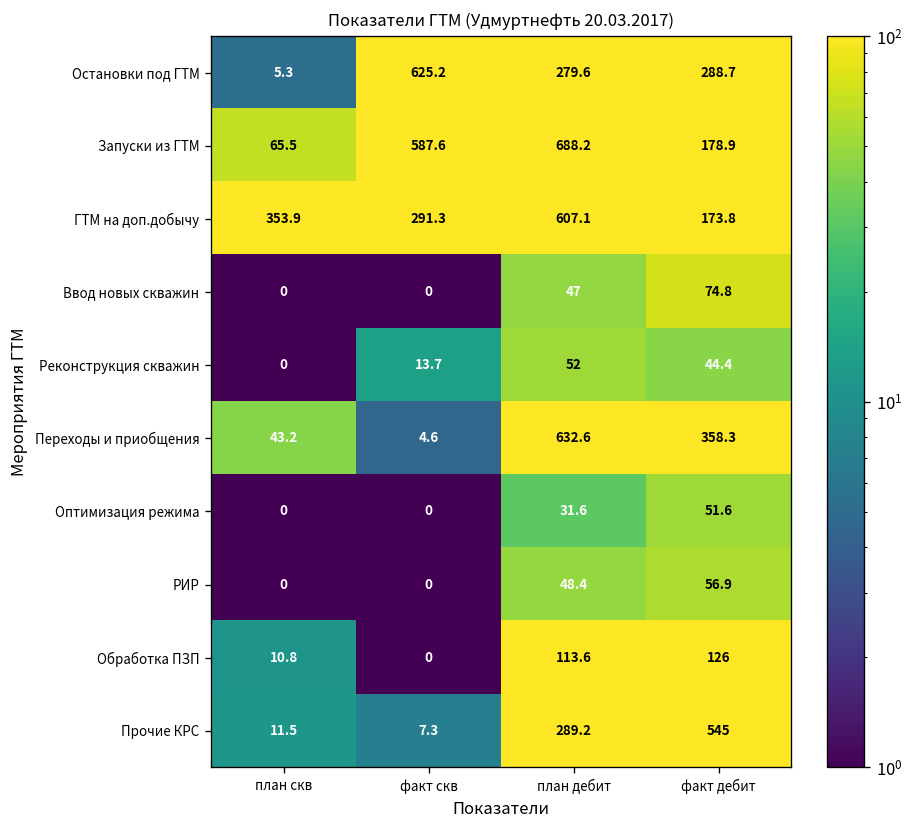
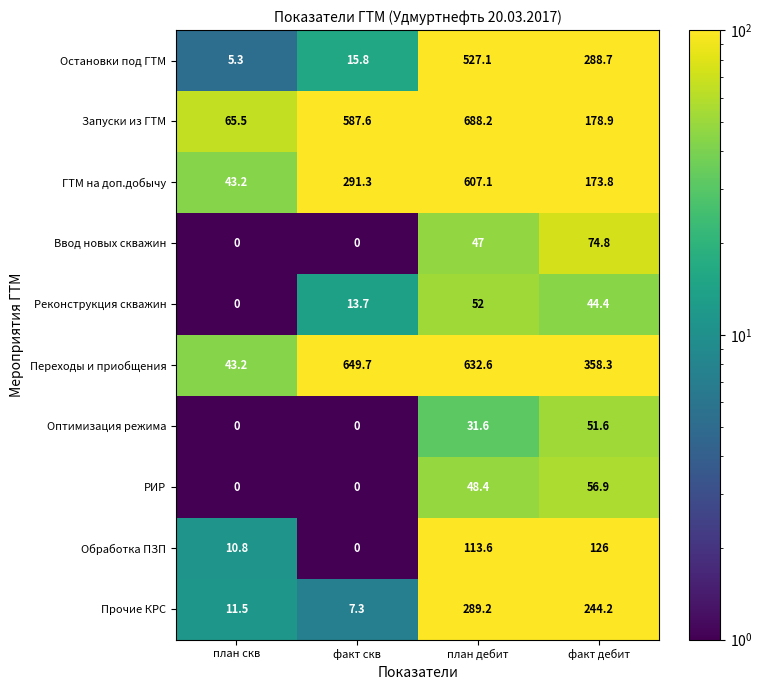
Остановки под ГТМ, факт скв: 625.2 -> 15.8
Остановки под ГТМ, план дебит: 279.6 -> 527.1
ГТМ на доп.добычу, план скв: 353.9 -> 43.2
Переходы и приобщения, факт скв: 4.6 -> 649.7
Прочие КРС, факт дебит: 545 -> 244.2
